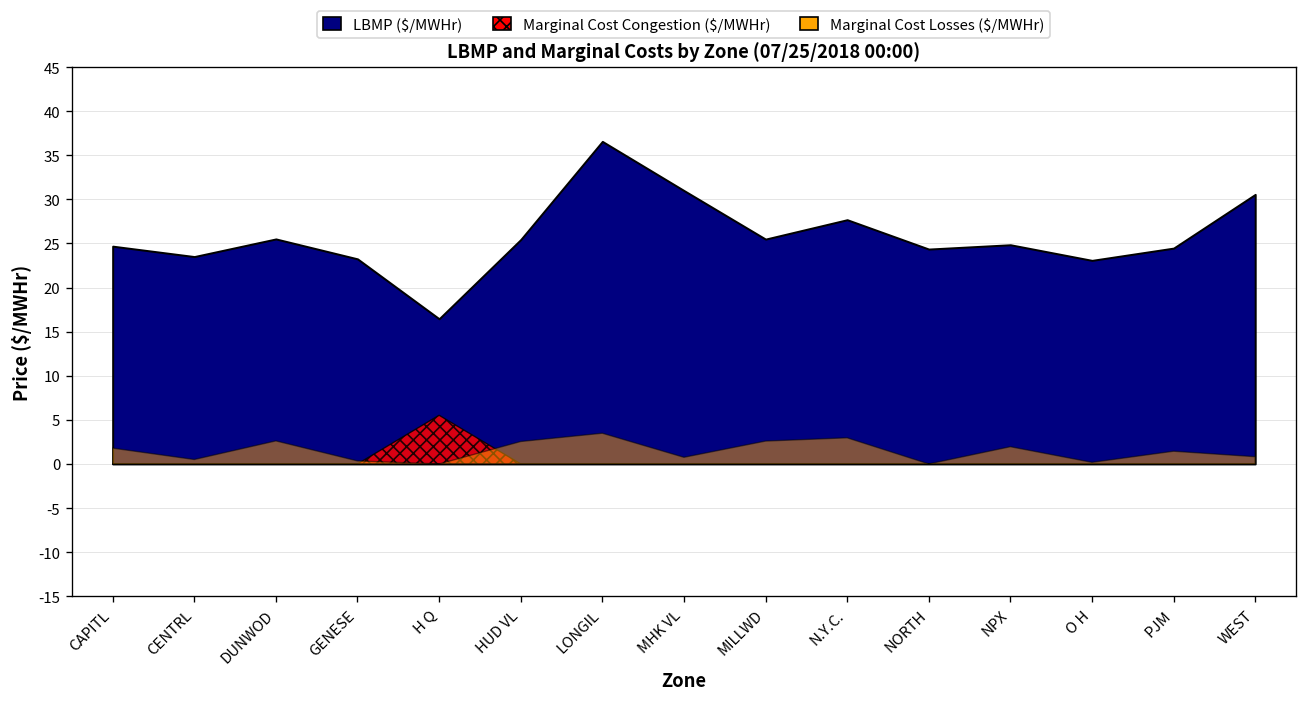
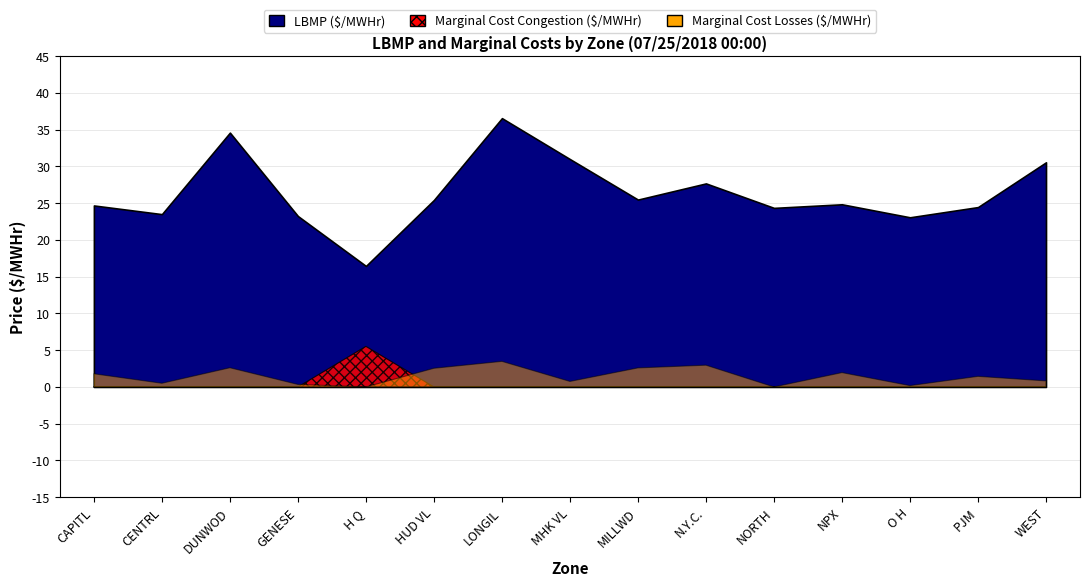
LBMP ($/MWHr), DUNWOD: 26 -> 35
